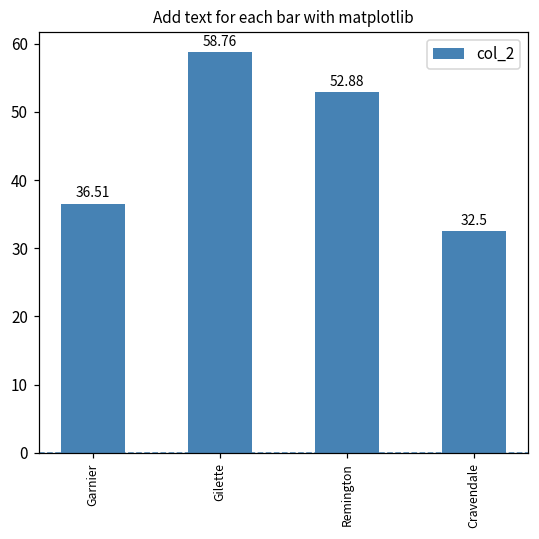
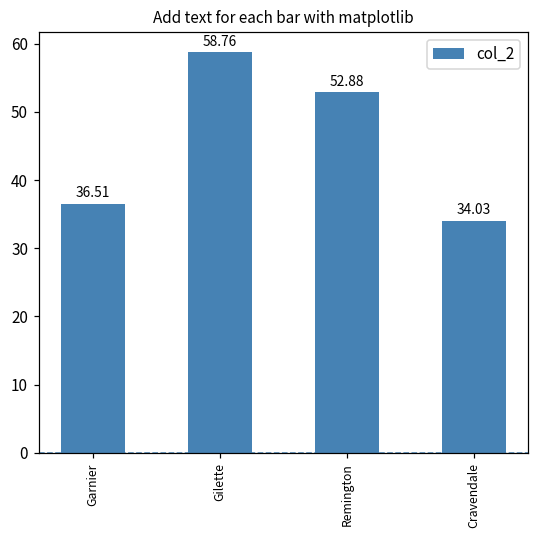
Cravendale: 32.5 -> 34.03
